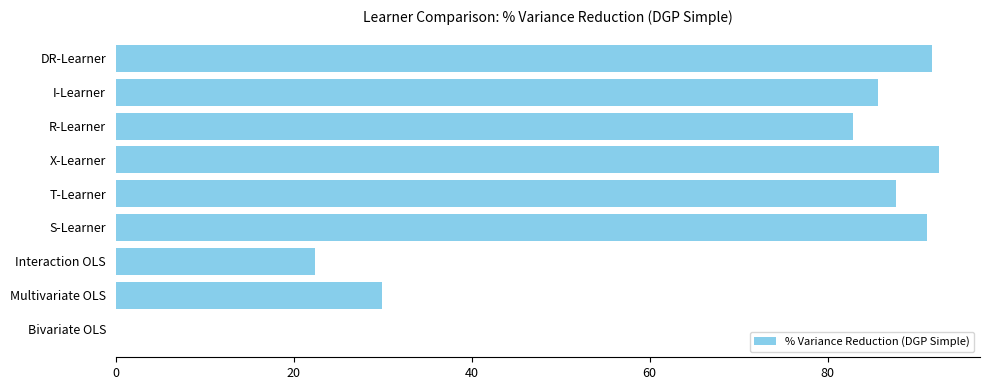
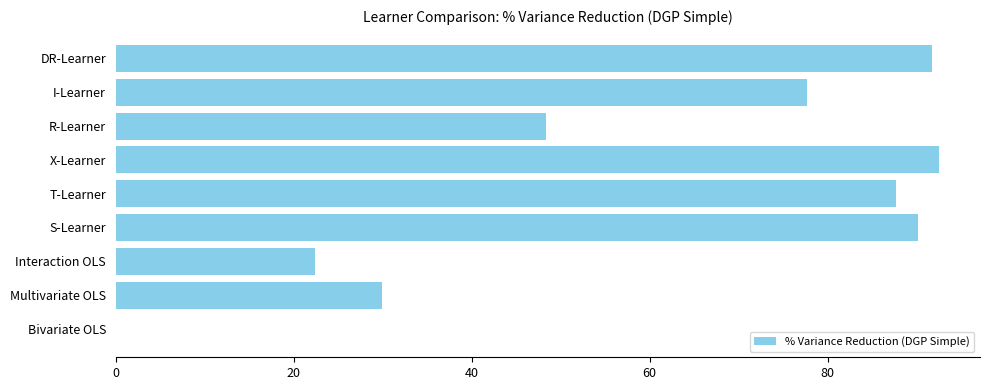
I-Learner: 86 -> 78
R-Learner: 83 -> 48
S-Learner: 91 -> 90
